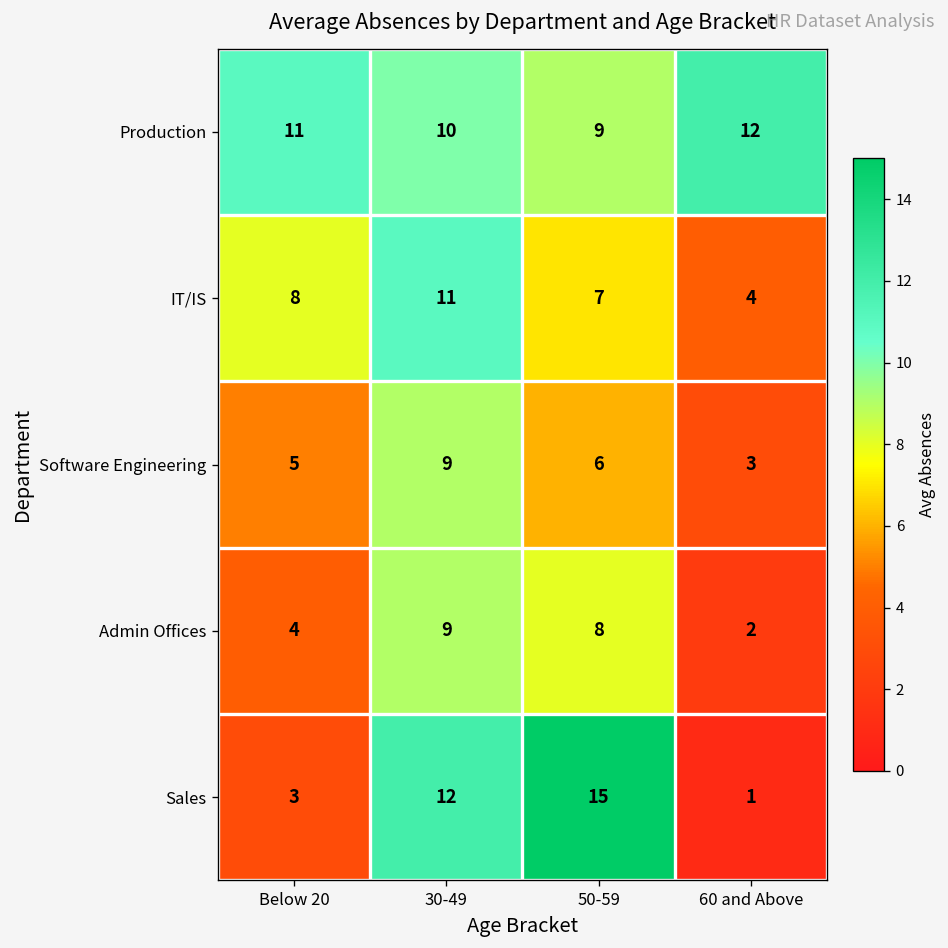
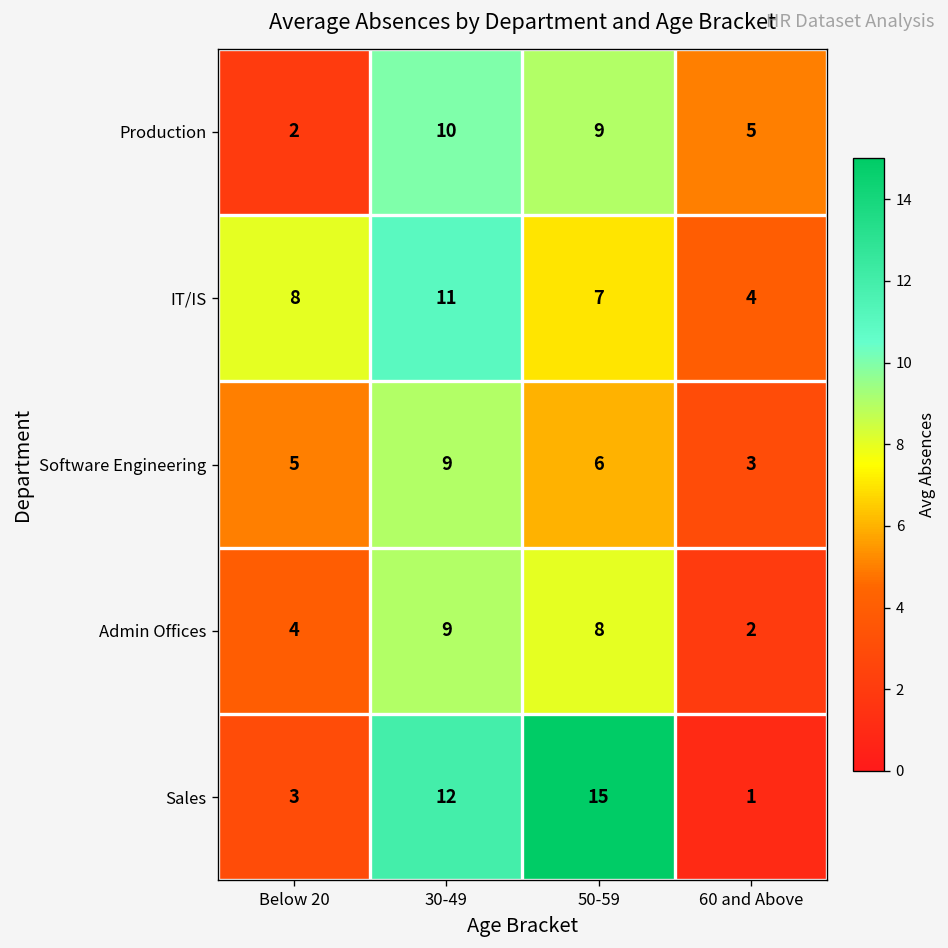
Production, Below 20: 11 -> 2
Production, 60 and Above: 12 -> 5
